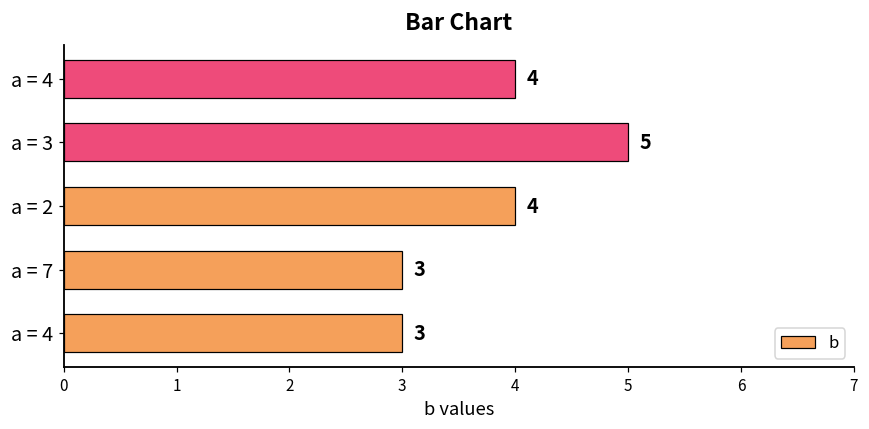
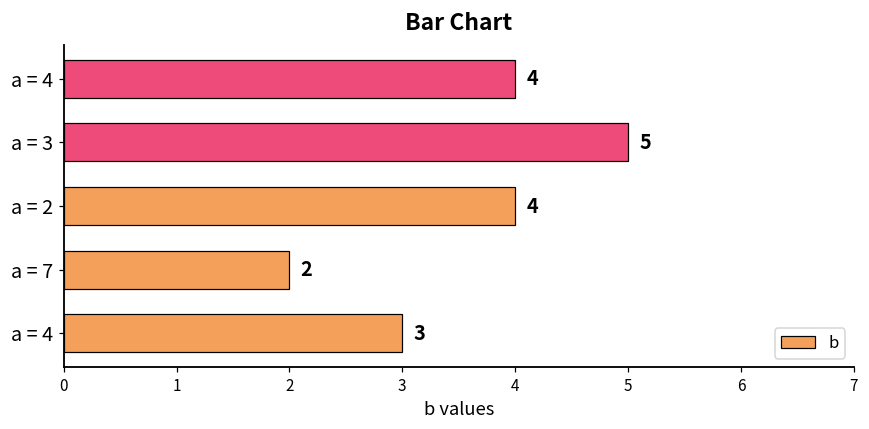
a = 7: 3 -> 2
